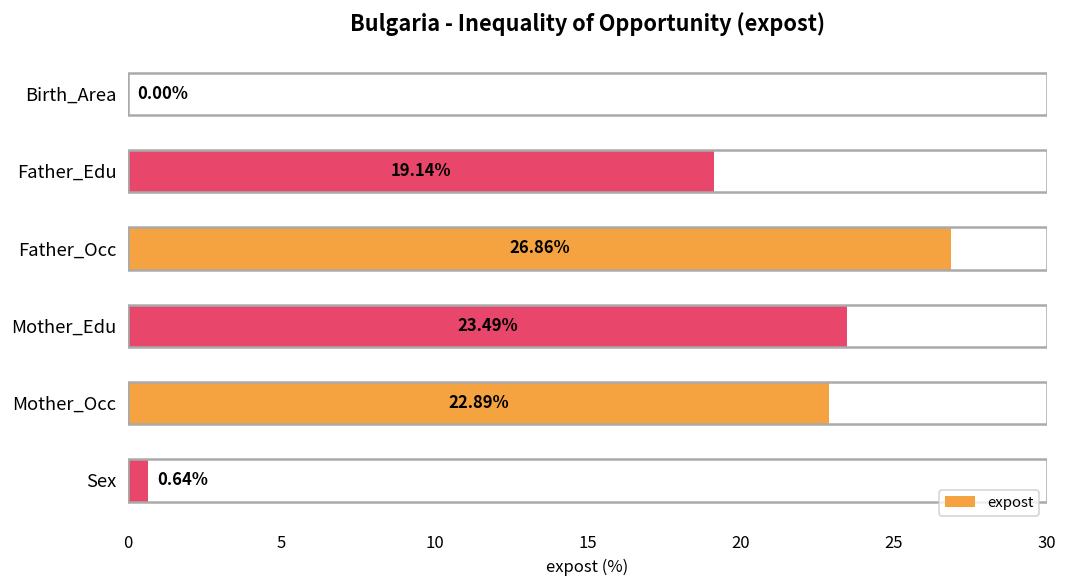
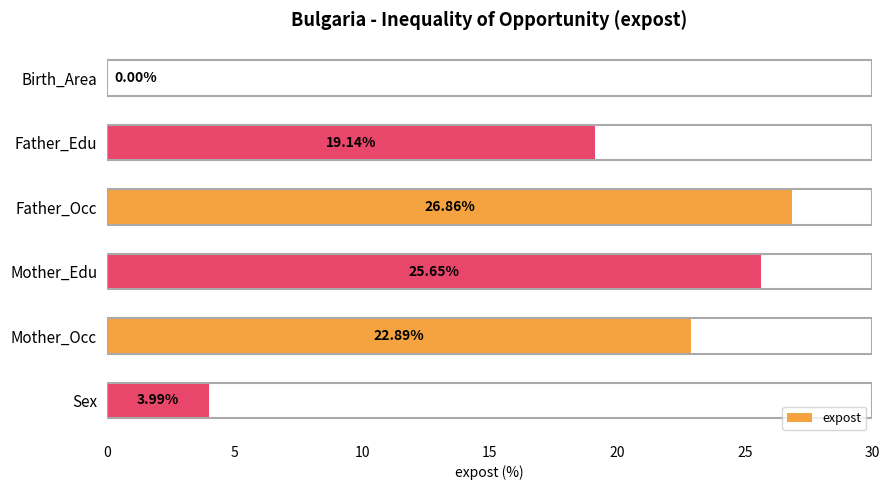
Mother_Edu: 23.49% -> 25.65%
Sex: 0.64% -> 3.99%
